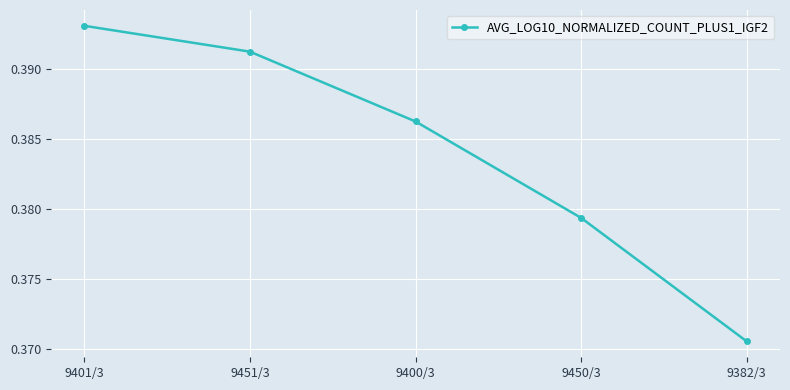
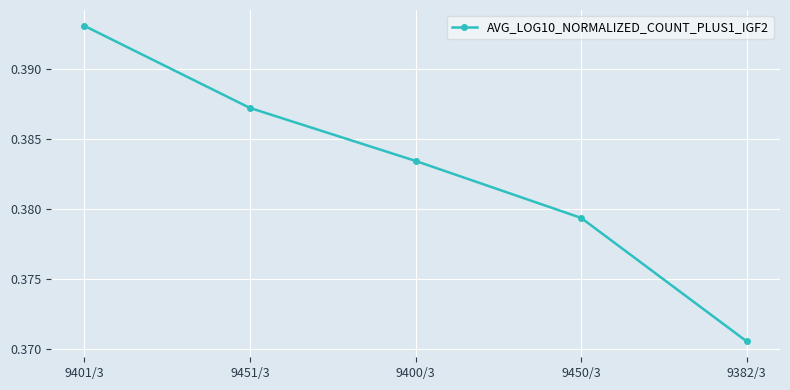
9451/3: 0.3912 -> 0.3872
9400/3: 0.3862 -> 0.3834
